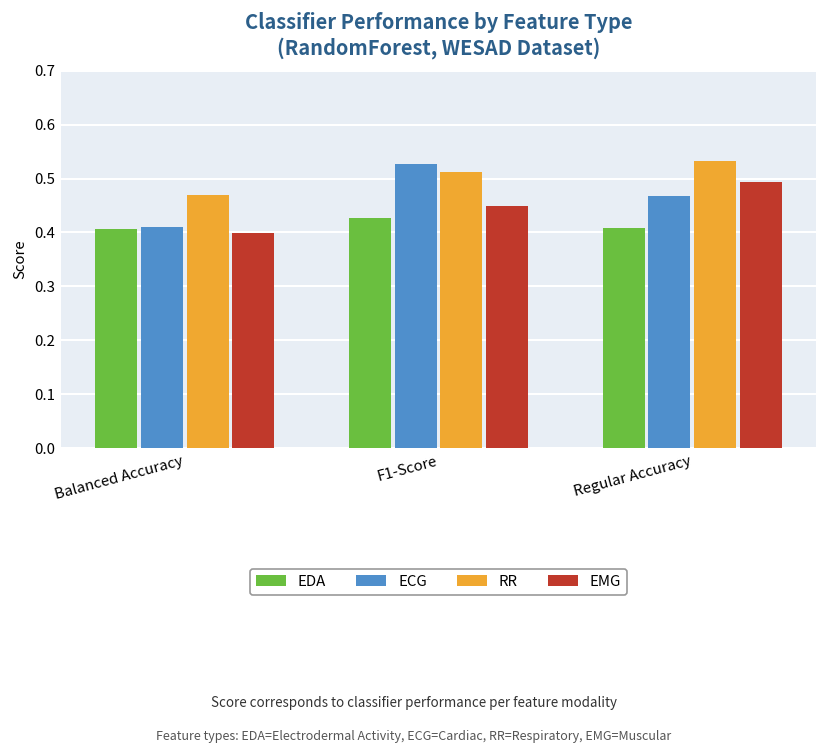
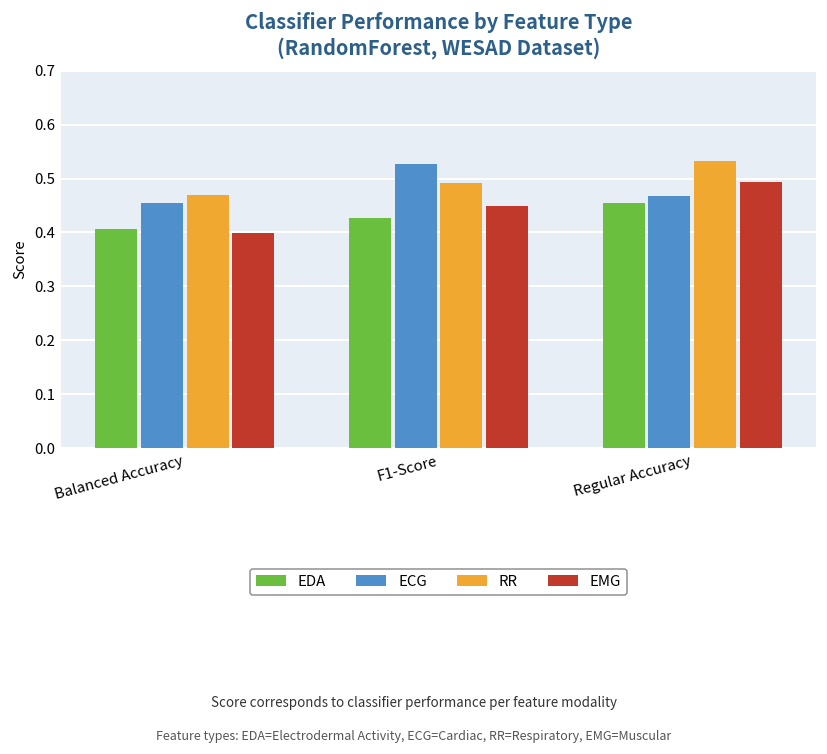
ECG, Balanced Accuracy: 0.41 -> 0.45
RR, F1-Score: 0.51 -> 0.49
EDA, Regular Accuracy: 0.41 -> 0.46
